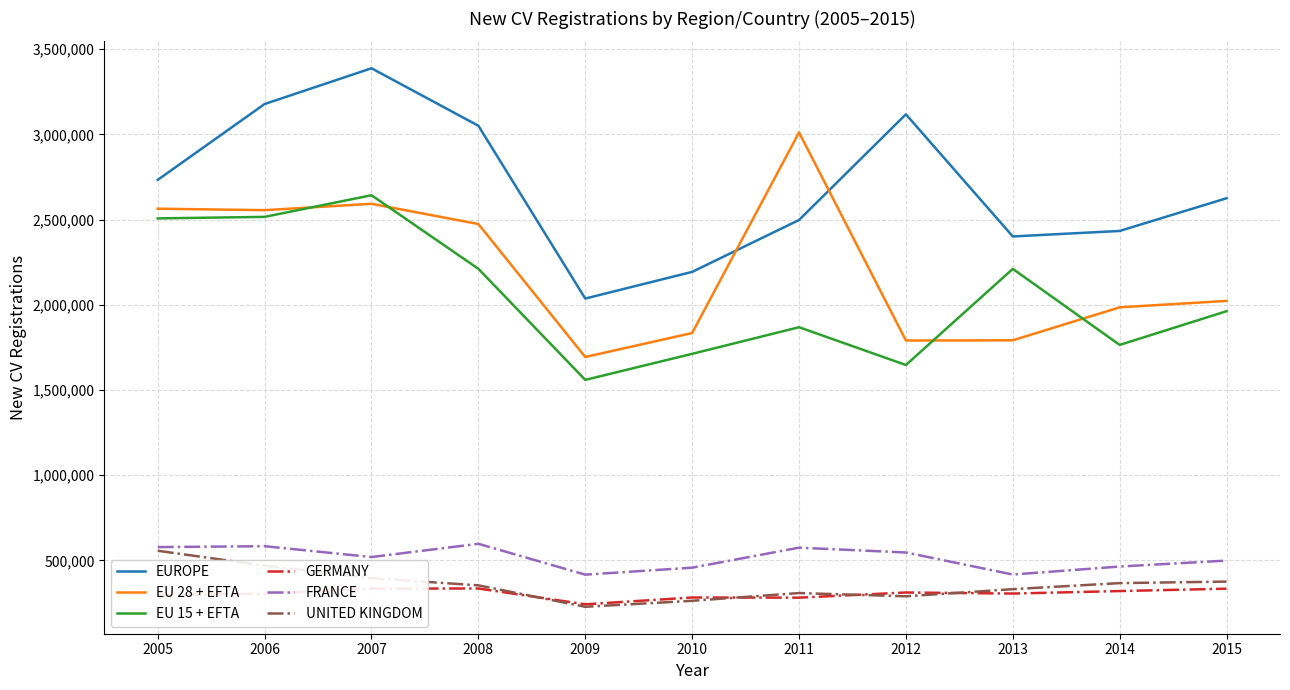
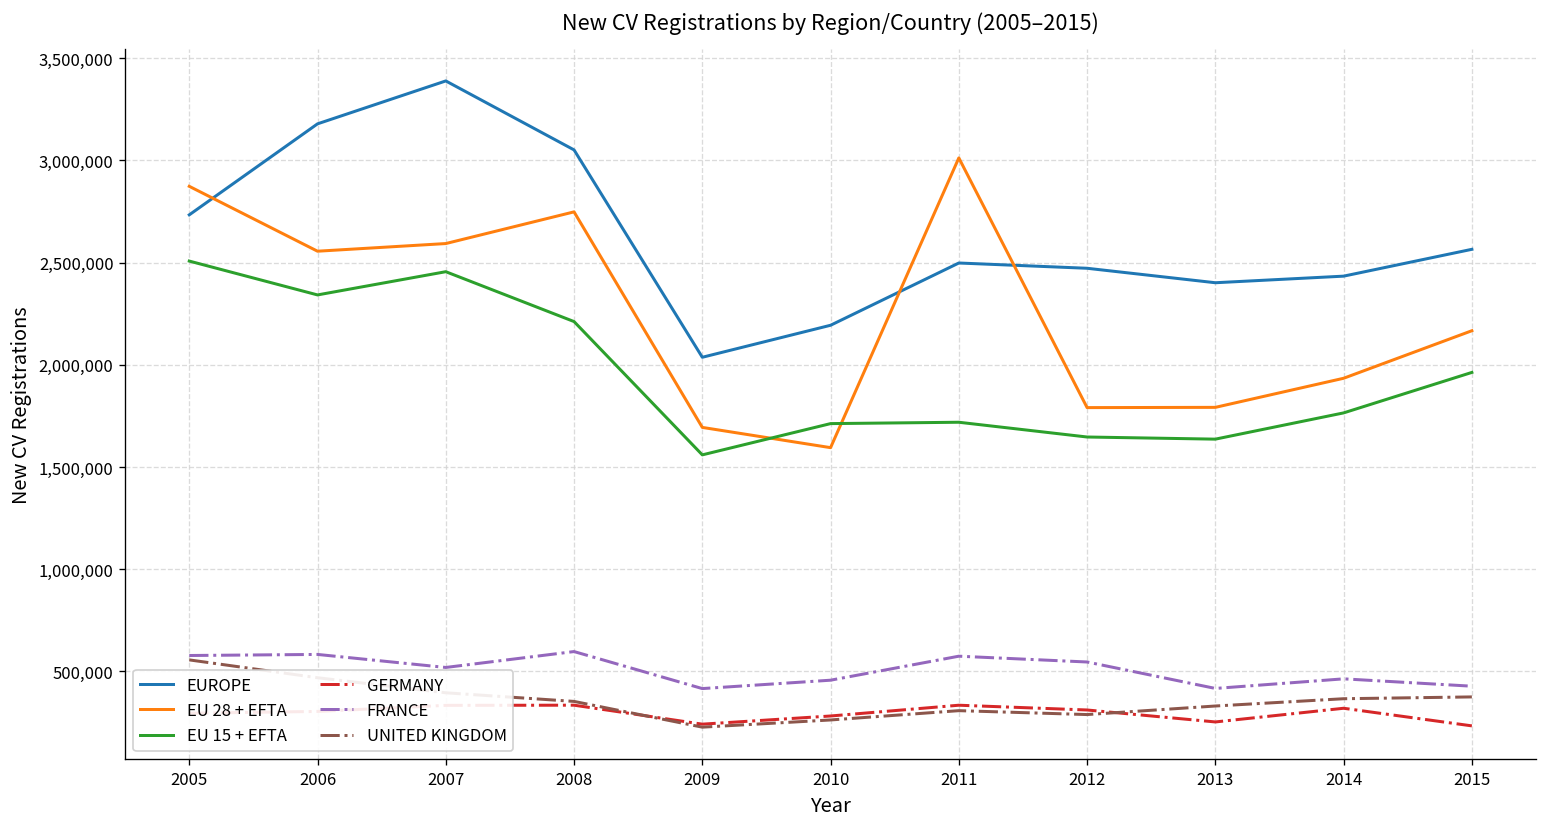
EU 28 + EFTA, 2005: 2,560,000 -> 2,870,000
EU 15 + EFTA, 2006: 2,520,000 -> 2,340,000
EU 15 + EFTA, 2007: 2,640,000 -> 2,460,000
EU 28 + EFTA, 2008: 2,470,000 -> 2,750,000
EU 28 + EFTA, 2010: 1,830,000 -> 1,590,000
EU 15 + EFTA, 2011: 1,870,000 -> 1,720,000
GERMANY, 2011: 280,000 -> 330,000
EUROPE, 2012: 3,120,000 -> 2,470,000
EU 15 + EFTA, 2013: 2,210,000 -> 1,640,000
GERMANY, 2013: 310,000 -> 250,000
EU 28 + EFTA, 2014: 1,990,000 -> 1,930,000
EUROPE, 2015: 2,630,000 -> 2,560,000
EU 28 + EFTA, 2015: 2,020,000 -> 2,170,000
GERMANY, 2015: 330,000 -> 230,000
FRANCE, 2015: 500,000 -> 430,000
